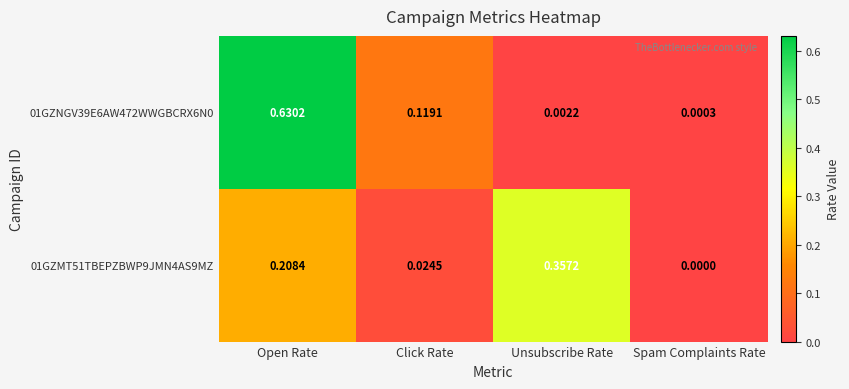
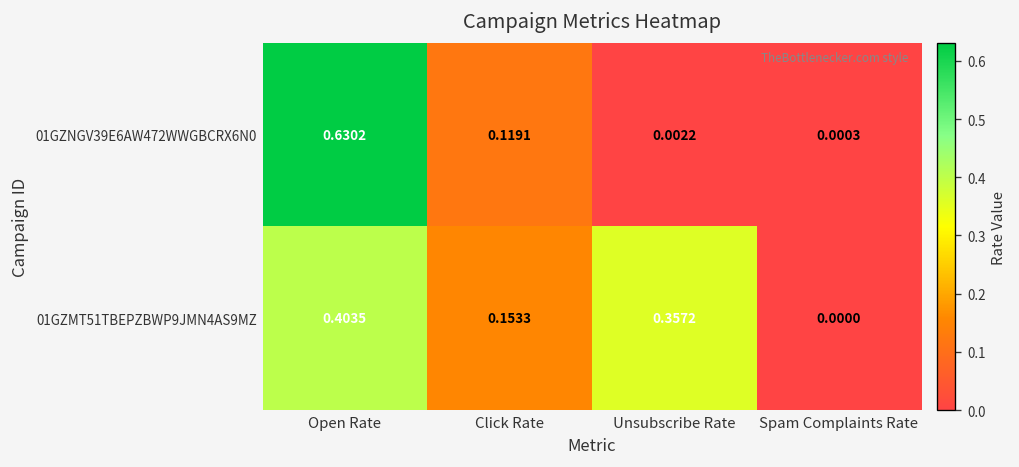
01GZMT51TBEPZBWP9JMN4AS9MZ, Open Rate: 0.2084 -> 0.4035
01GZMT51TBEPZBWP9JMN4AS9MZ, Click Rate: 0.0245 -> 0.1533
